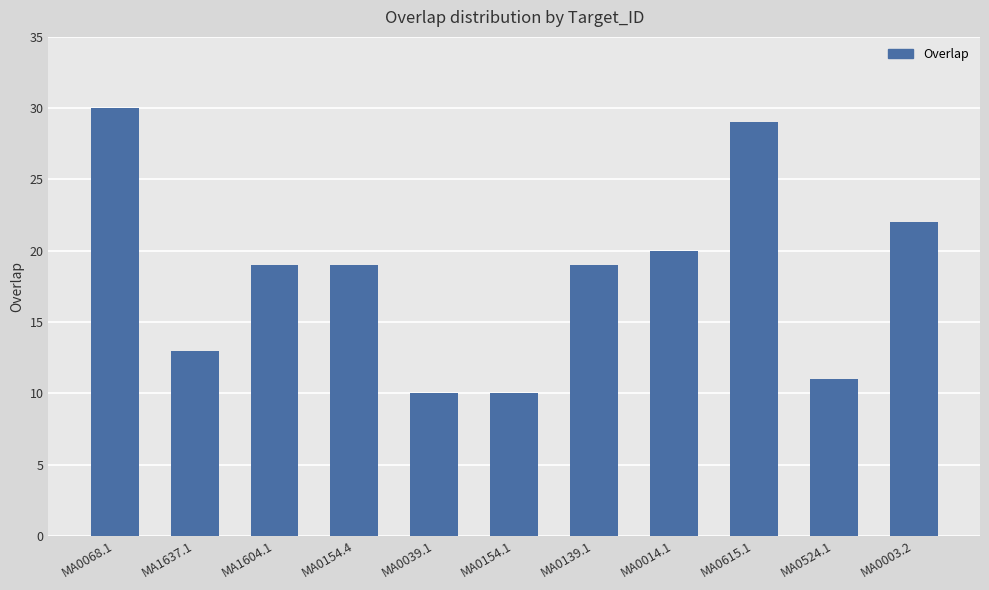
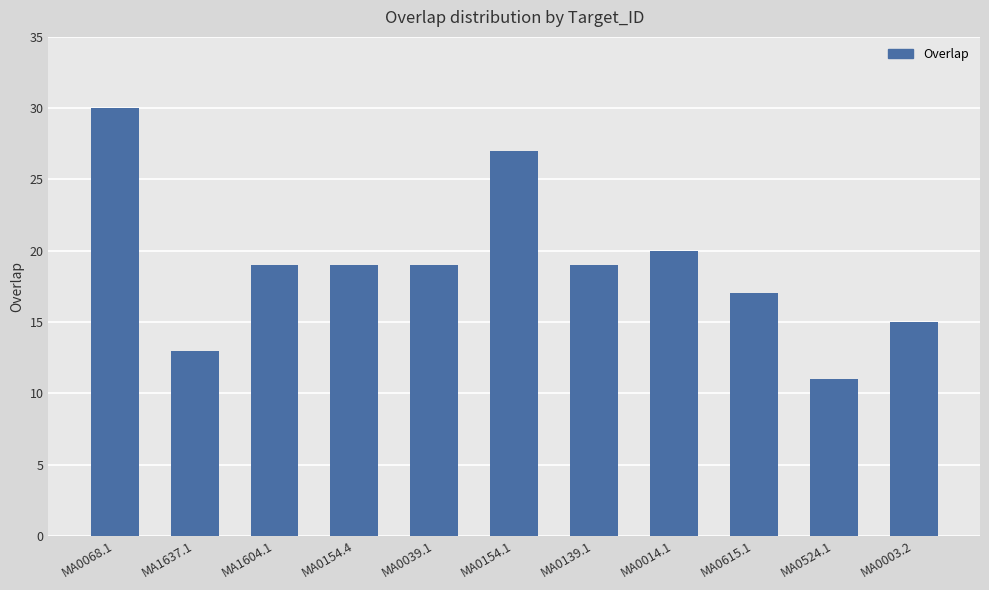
MA0039.1: 10 -> 19
MA0154.1: 10 -> 27
MA0615.1: 29 -> 17
MA0003.2: 22 -> 15
